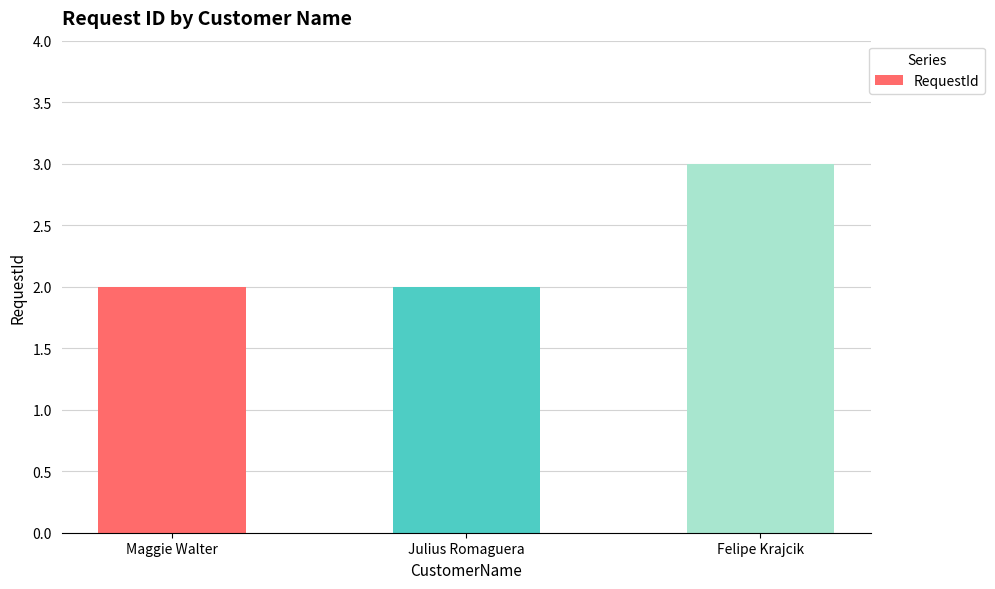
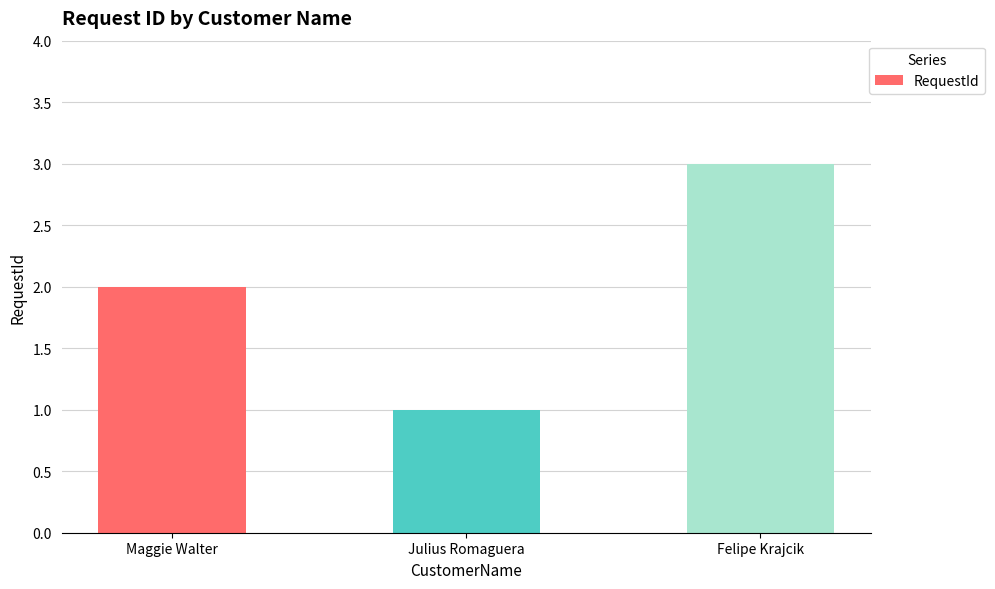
Julius Romaguera: 2 -> 1
